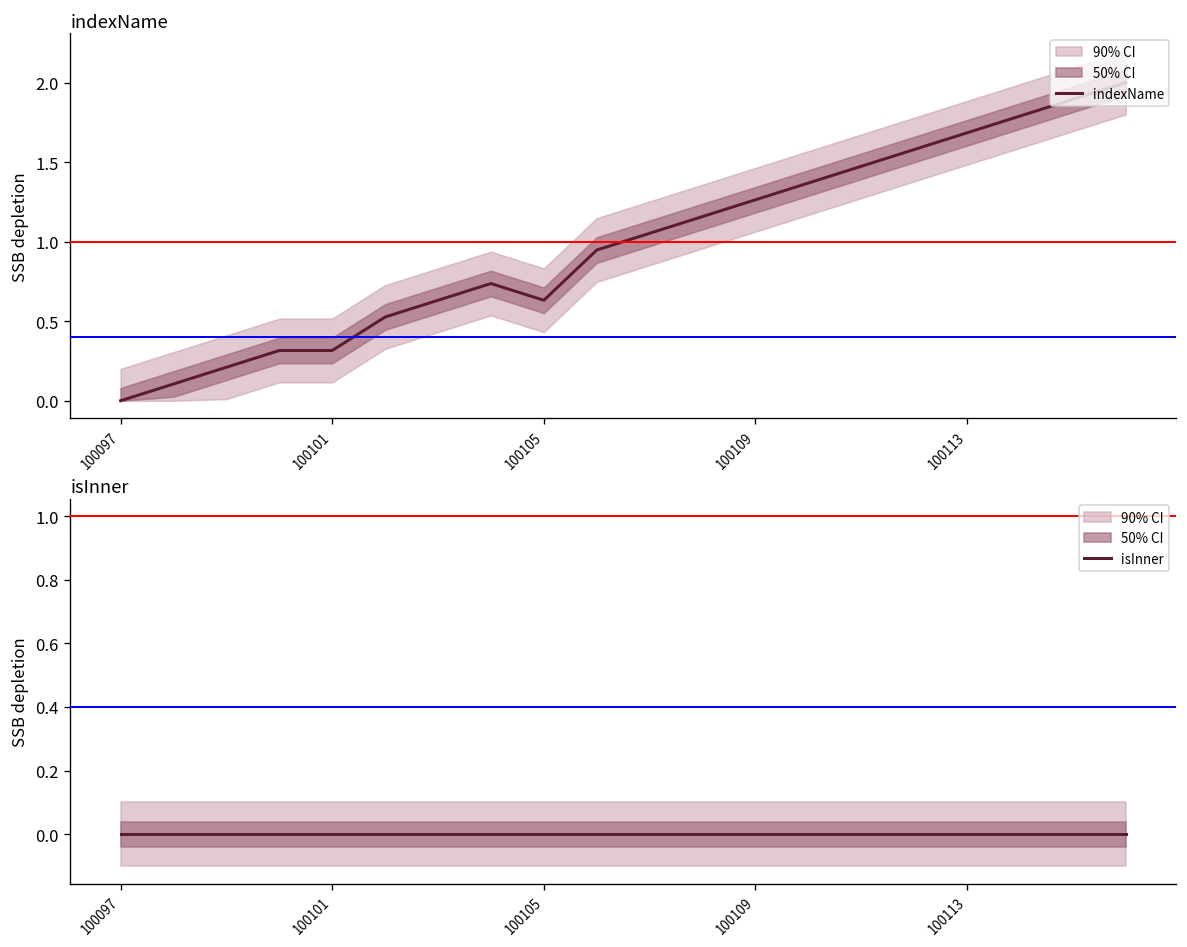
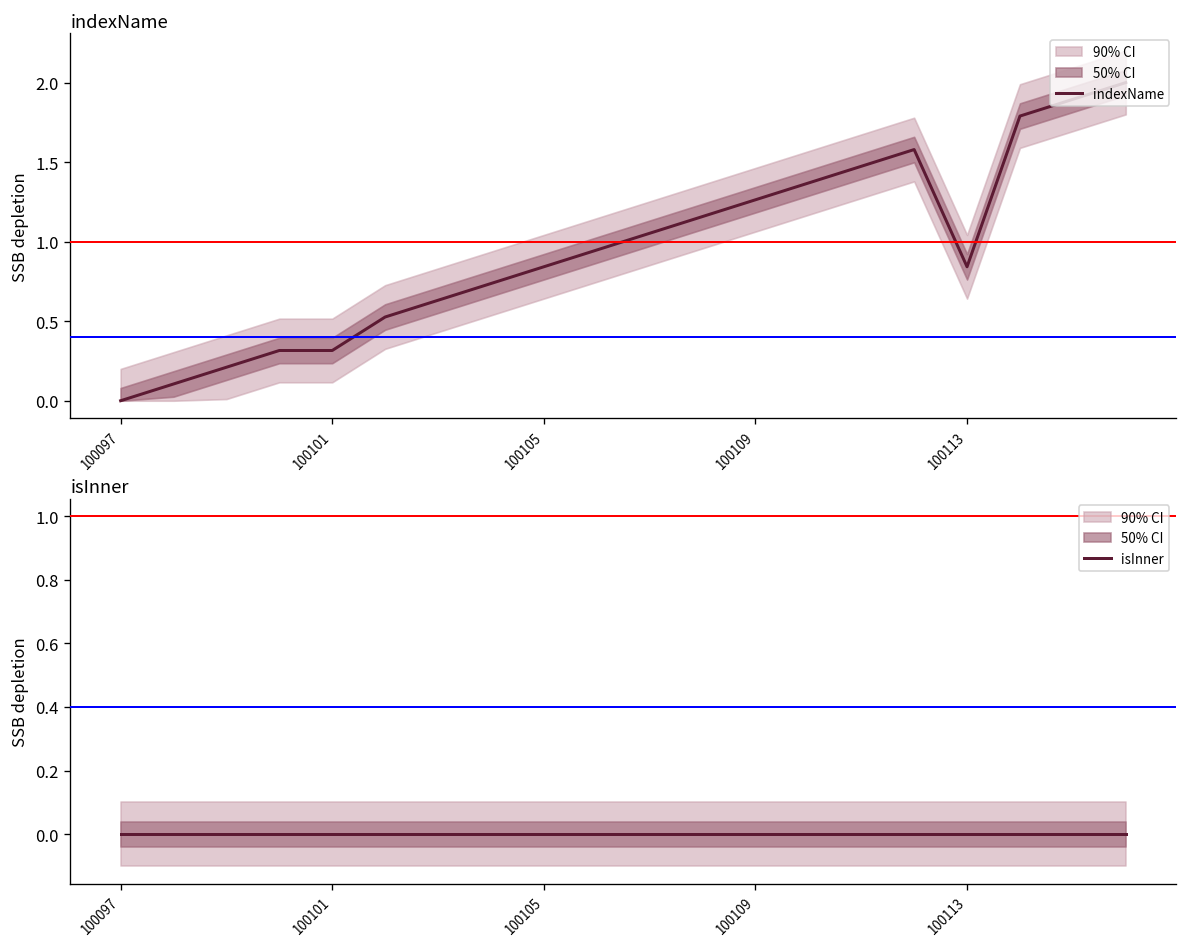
indexName, indexName, 100105: 0.63 -> 0.84
indexName, indexName, 100113: 1.68 -> 0.84
